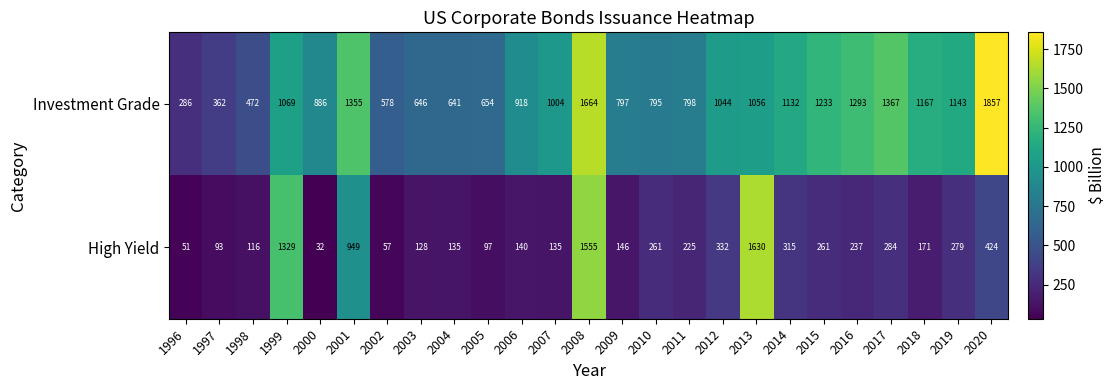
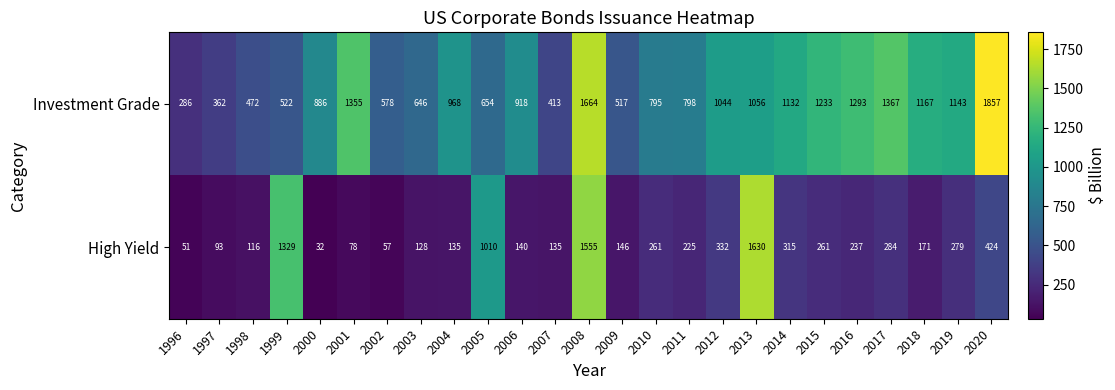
Investment Grade, 1999: 1069 -> 522
Investment Grade, 2004: 641 -> 968
Investment Grade, 2007: 1004 -> 413
Investment Grade, 2009: 797 -> 517
High Yield, 2001: 949 -> 78
High Yield, 2005: 97 -> 1010
